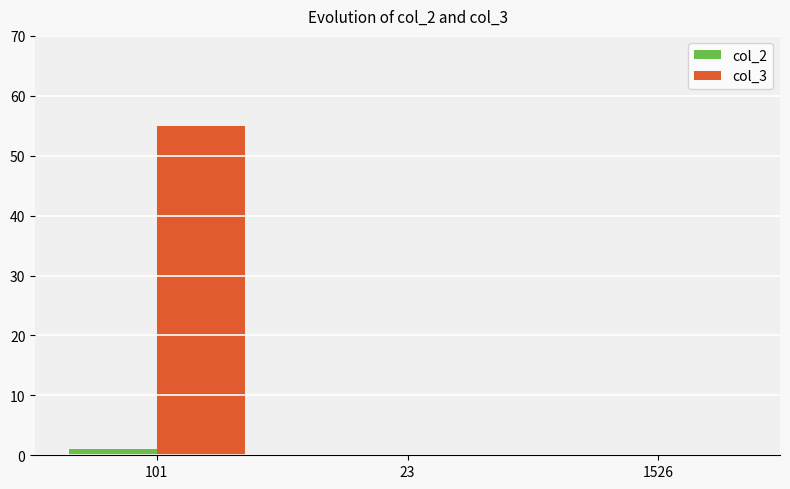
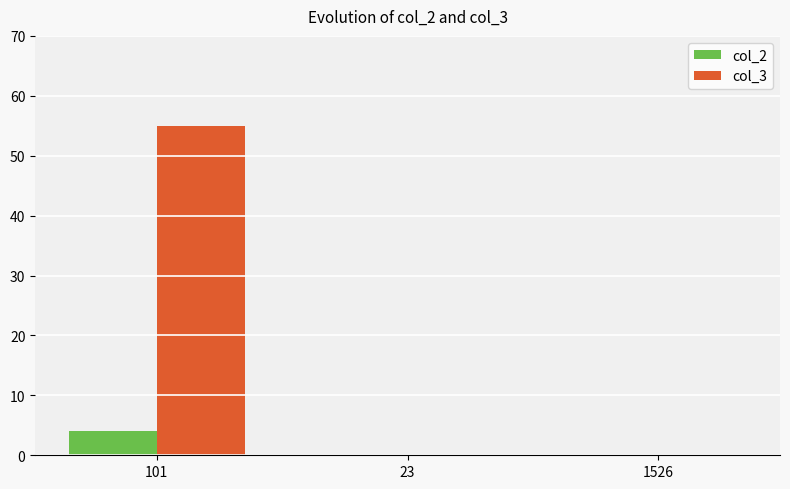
col_2, 101: 1 -> 4
